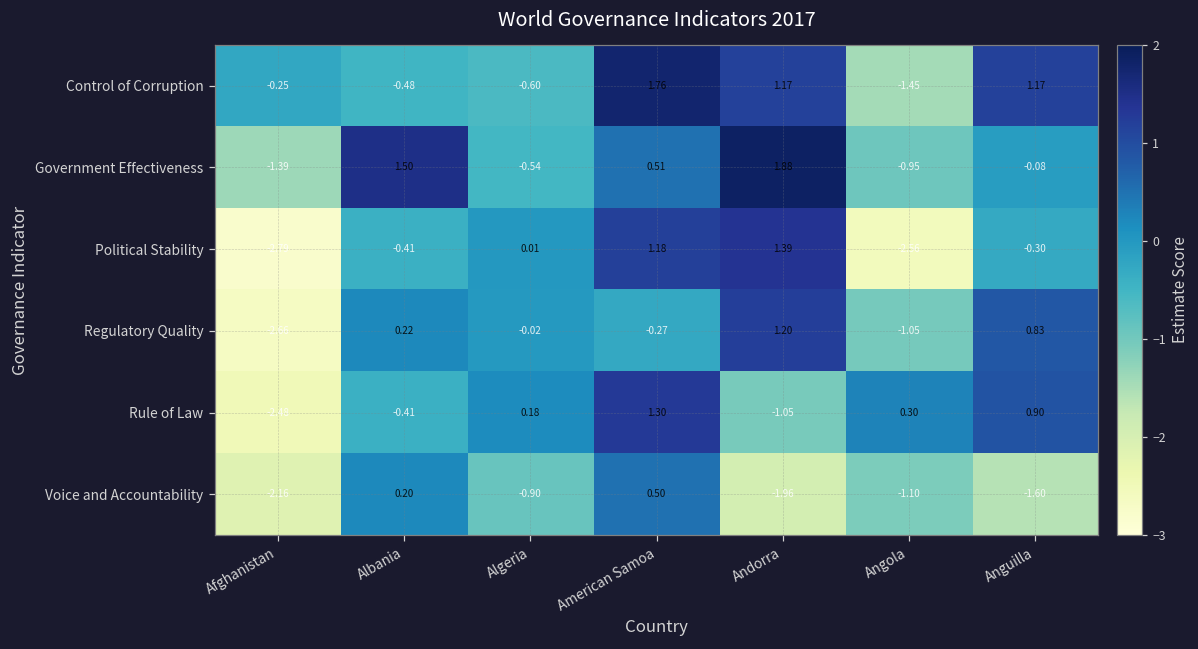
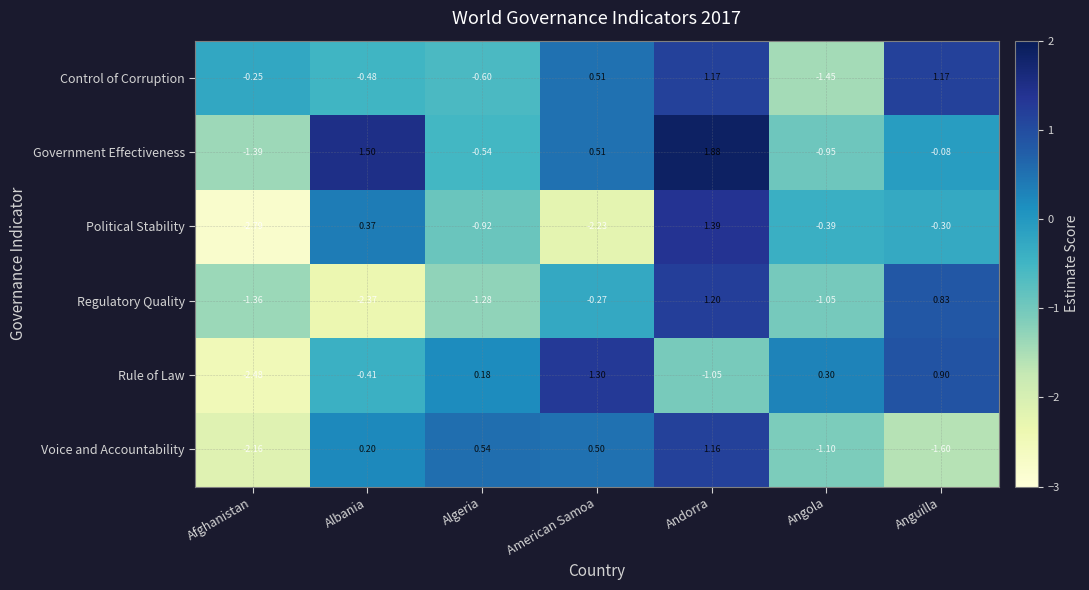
Control of Corruption, American Samoa: 1.76 -> 0.51
Political Stability, Albania: -0.41 -> 0.37
Political Stability, Algeria: 0.01 -> -0.92
Political Stability, American Samoa: 1.18 -> -2.23
Political Stability, Angola: -2.56 -> -0.39
Regulatory Quality, Afghanistan: -2.66 -> -1.36
Regulatory Quality, Albania: 0.22 -> -2.37
Regulatory Quality, Algeria: -0.02 -> -1.28
Voice and Accountability, Algeria: -0.90 -> 0.54
Voice and Accountability, Andorra: -1.96 -> 1.16
